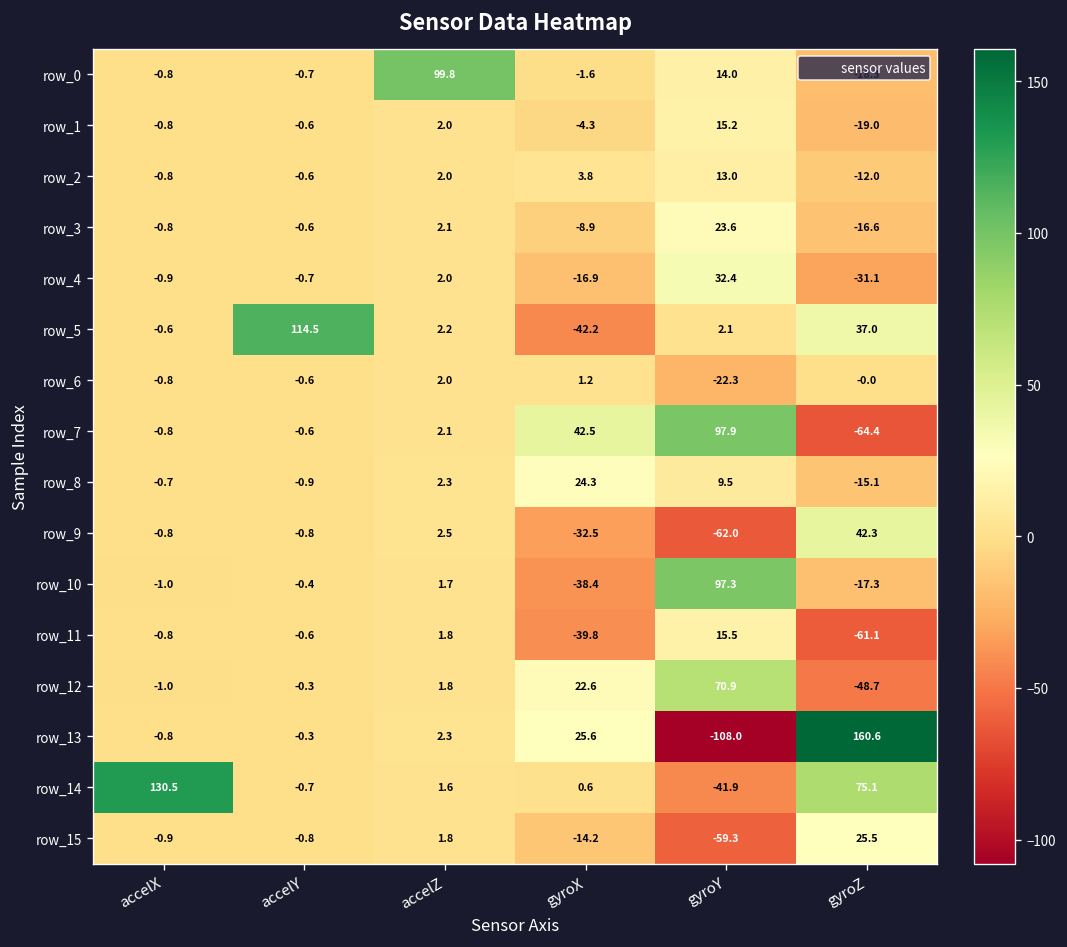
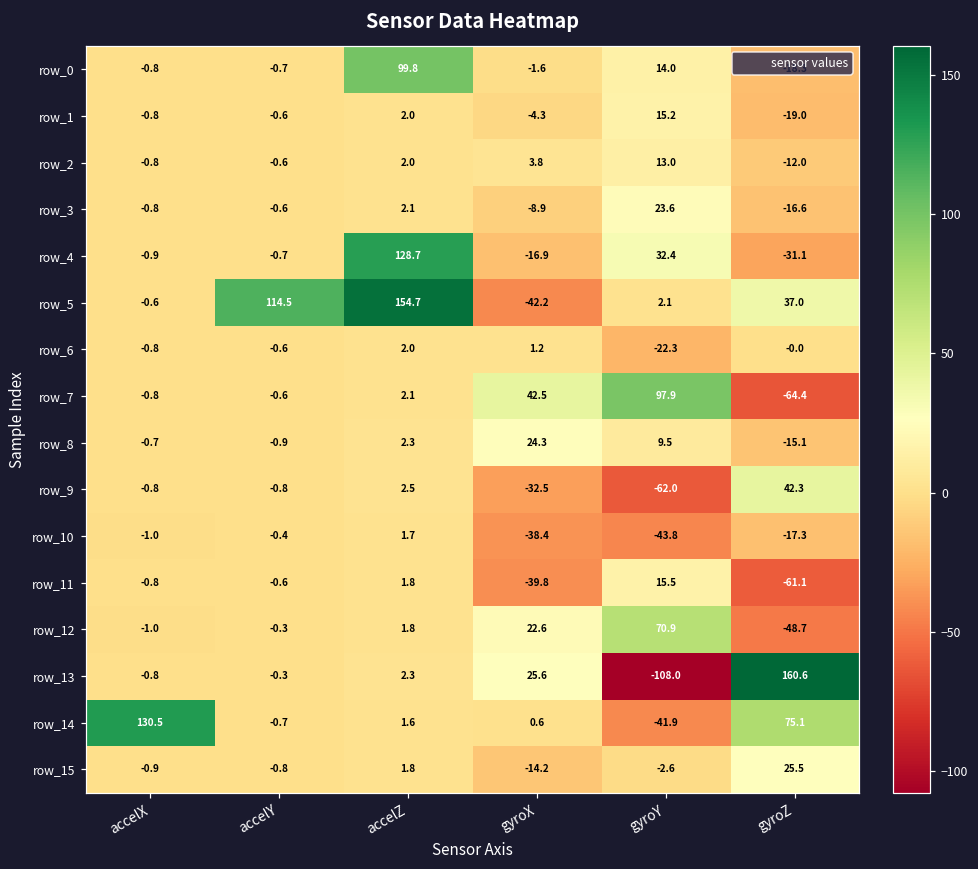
row_4, accelZ: 2.0 -> 128.7
row_5, accelZ: 2.2 -> 154.7
row_10, gyroY: 97.3 -> -43.8
row_15, gyroY: -59.3 -> -2.6
